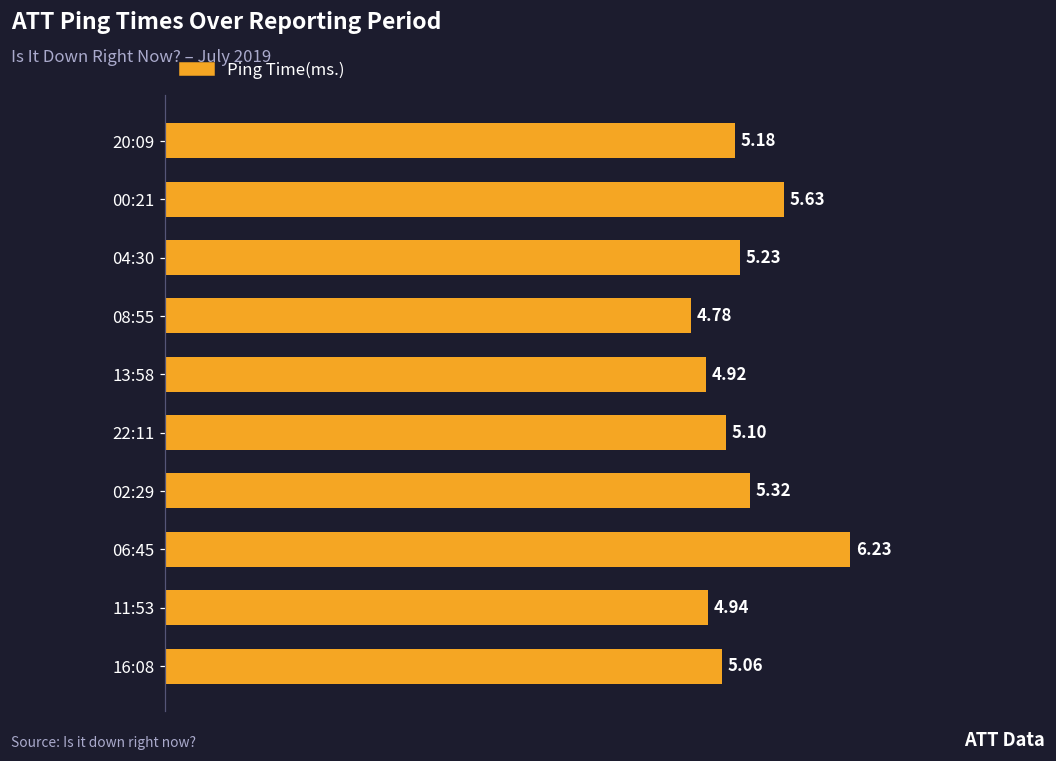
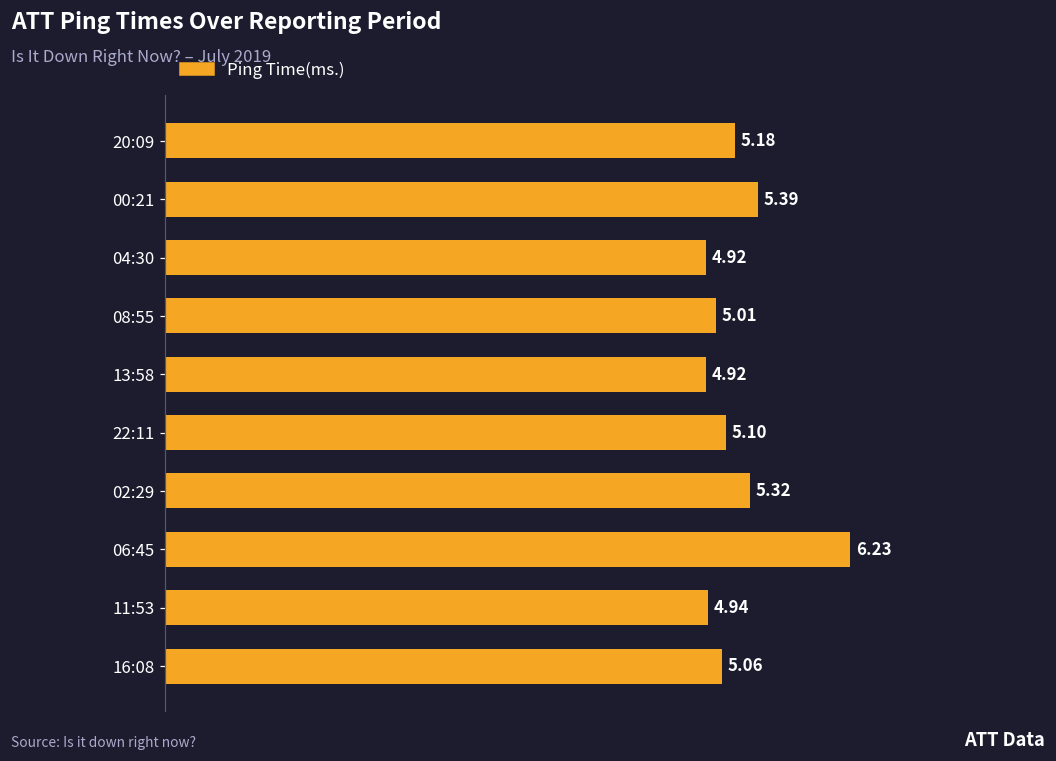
00:21: 5.63 -> 5.39
04:30: 5.23 -> 4.92
08:55: 4.78 -> 5.01
